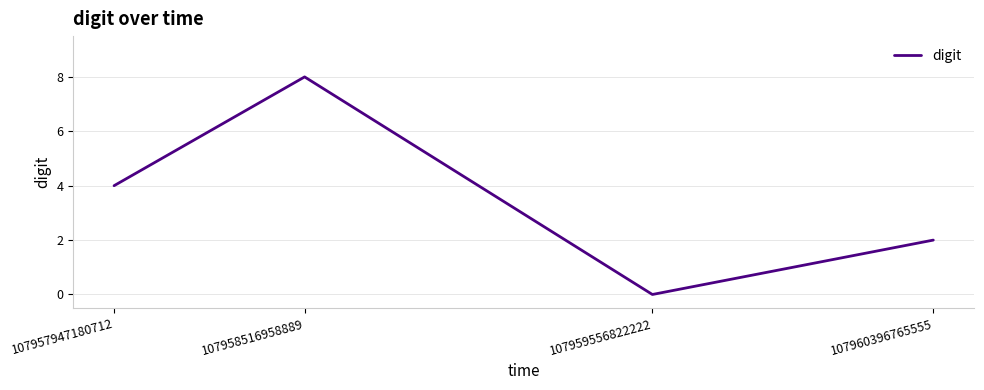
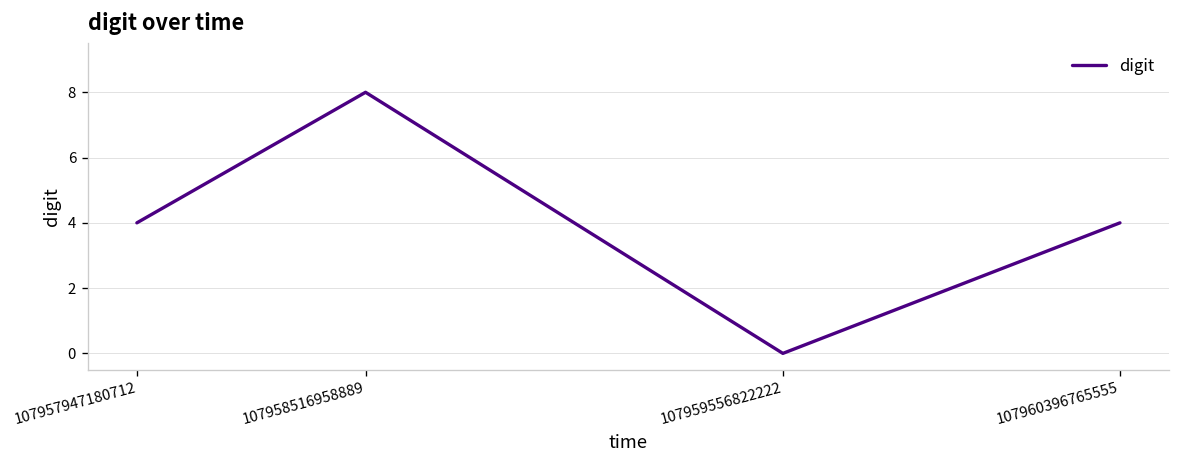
107960396765555: 2 -> 4
